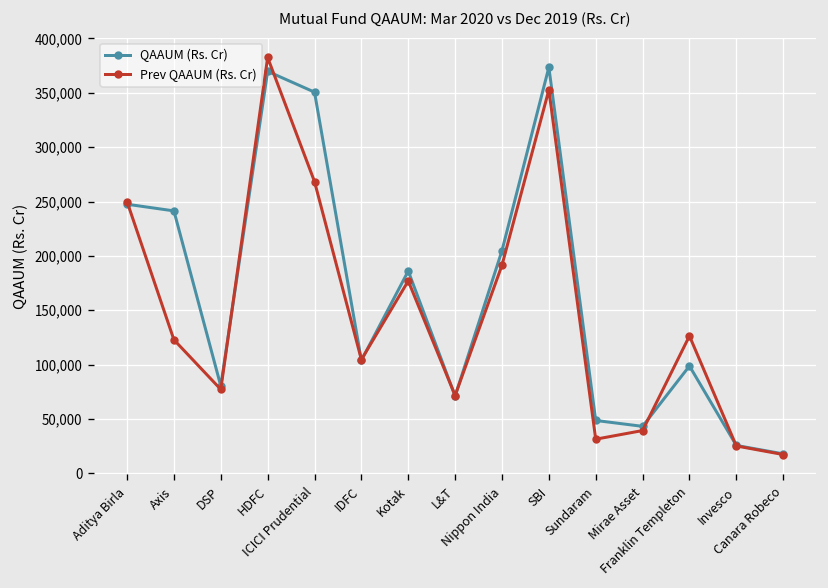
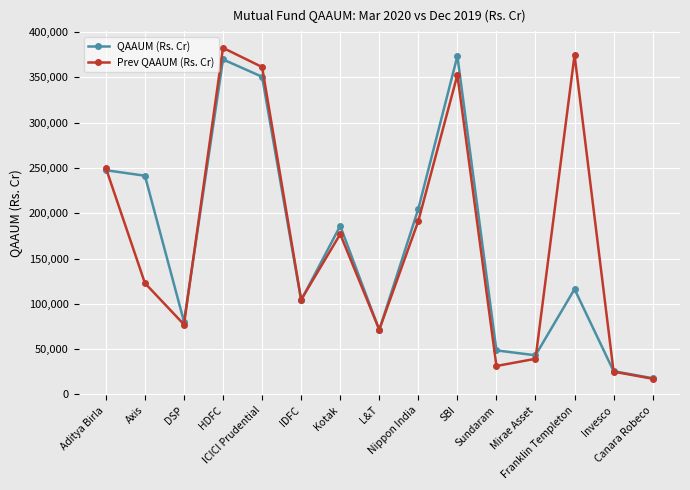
Prev QAAUM (Rs. Cr), ICICI Prudential: 270,000 -> 360,000
QAAUM (Rs. Cr), Franklin Templeton: 100,000 -> 120,000
Prev QAAUM (Rs. Cr), Franklin Templeton: 130,000 -> 370,000
